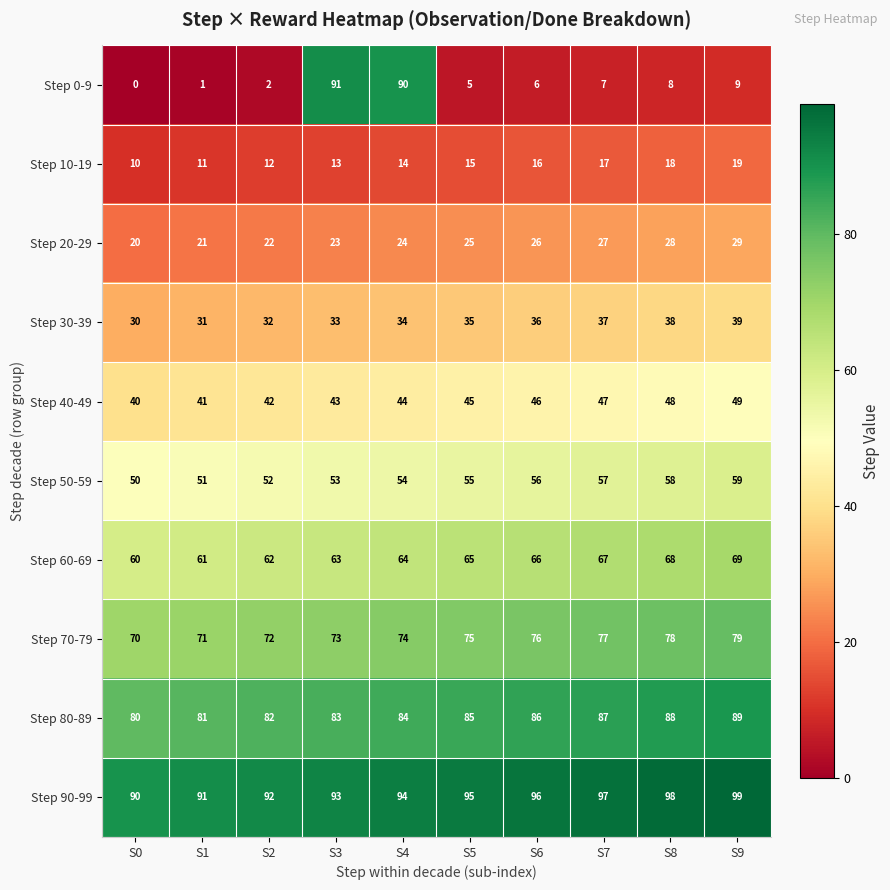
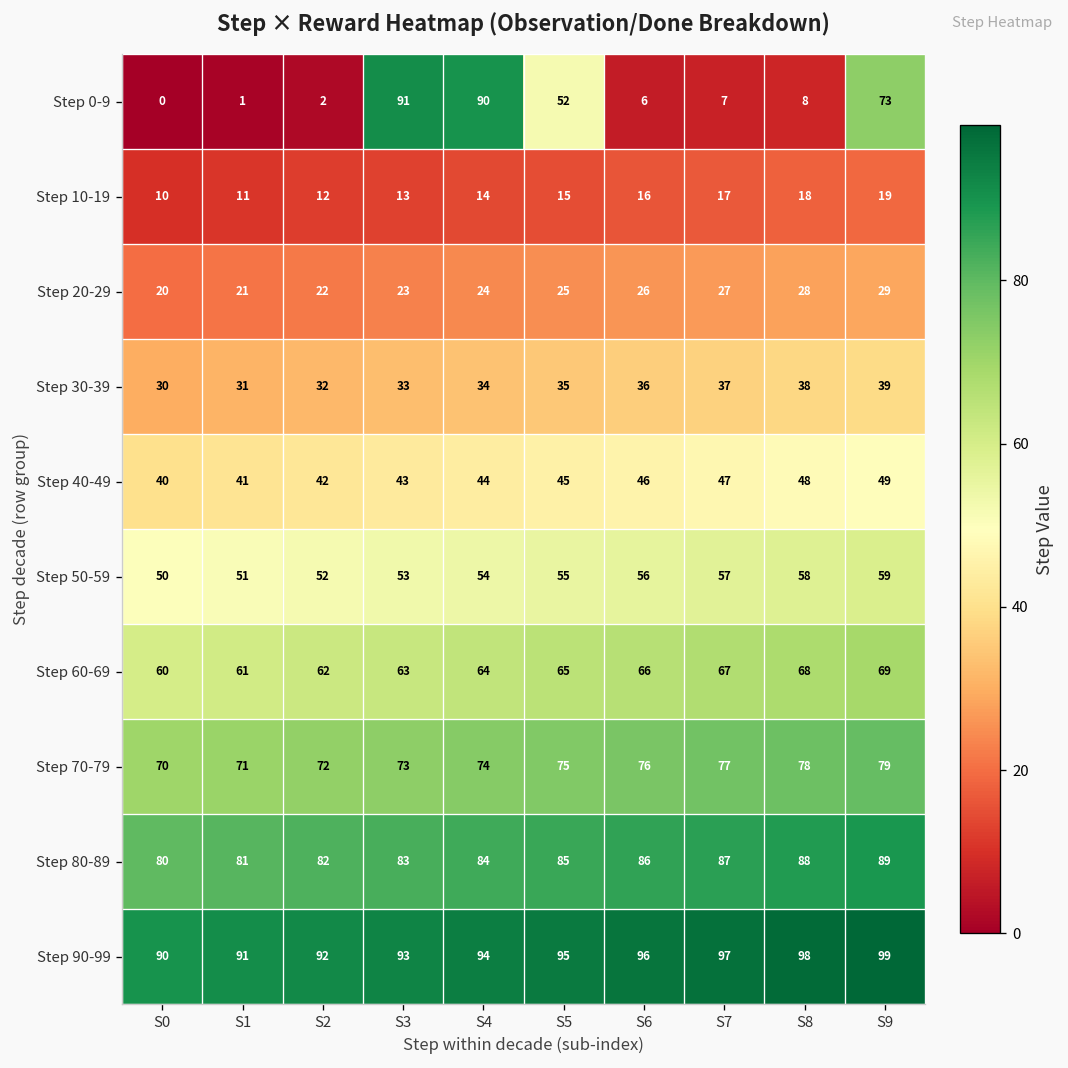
Step 0-9, S5: 5 -> 52
Step 0-9, S9: 9 -> 73
